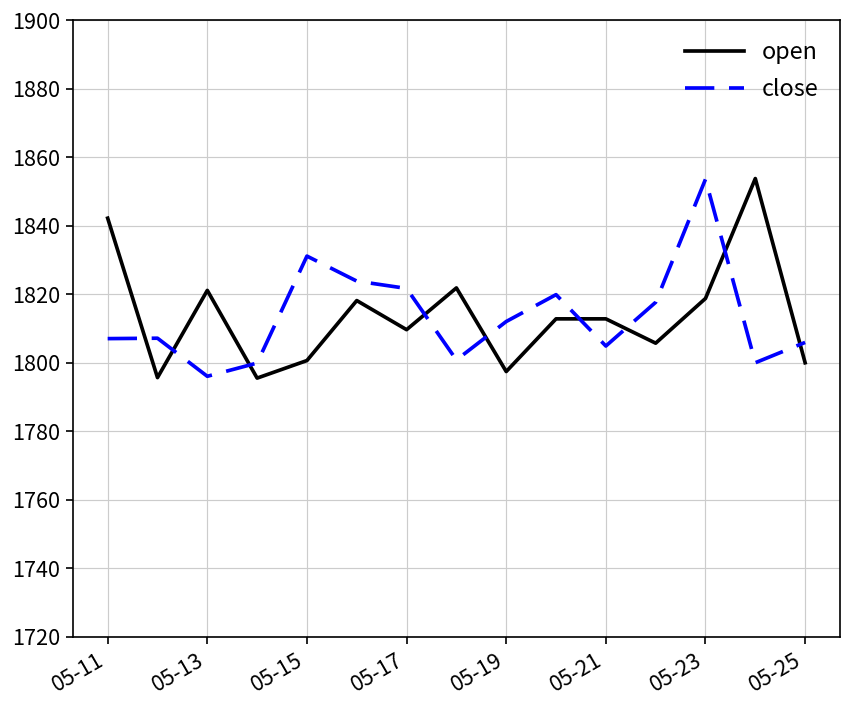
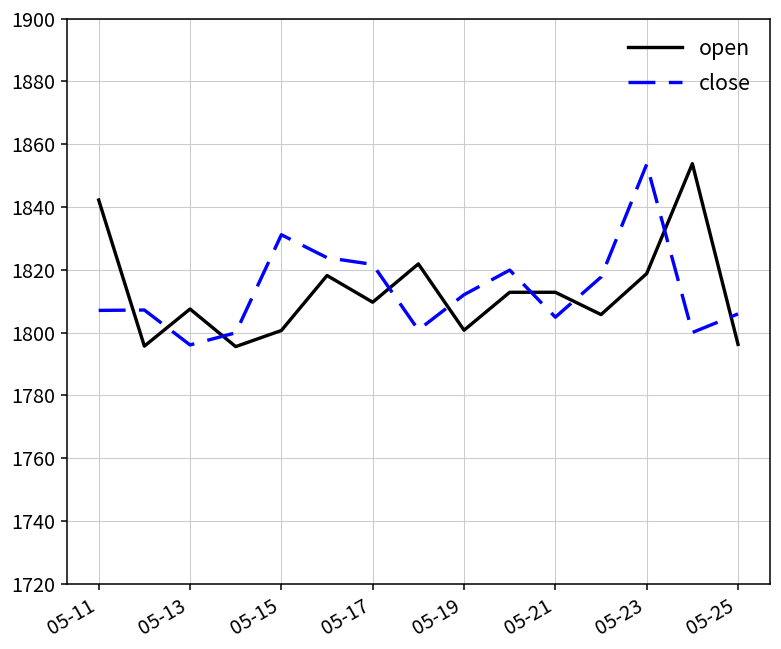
open, 05-13: 1821 -> 1808
open, 05-19: 1797 -> 1801
open, 05-25: 1800 -> 1796
